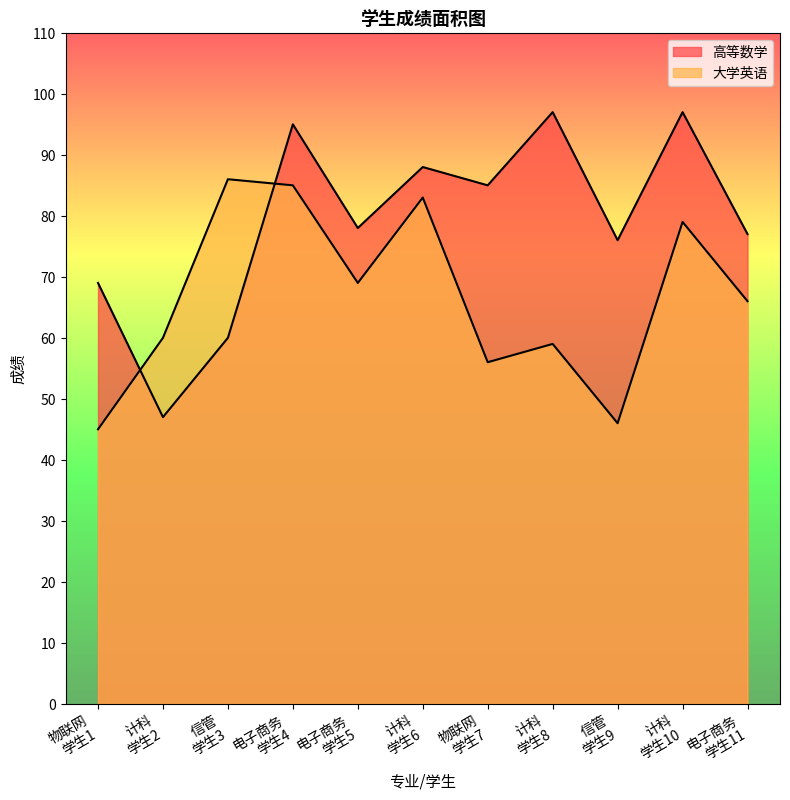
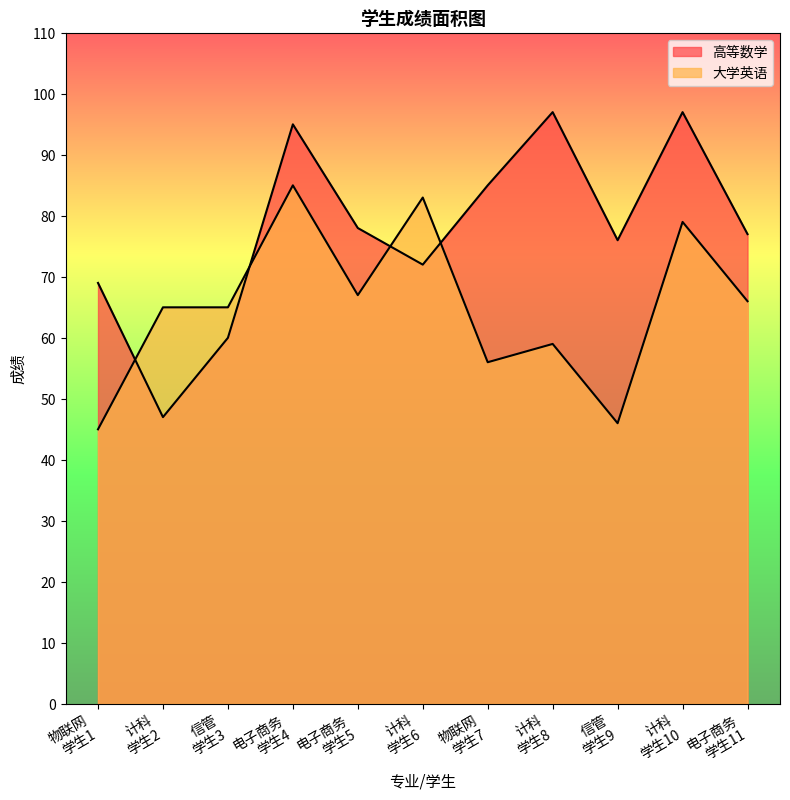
大学英语, 计科 学生2: 60 -> 65
大学英语, 信管 学生3: 86 -> 65
大学英语, 电子商务 学生5: 69 -> 67
高等数学, 计科 学生6: 88 -> 72
